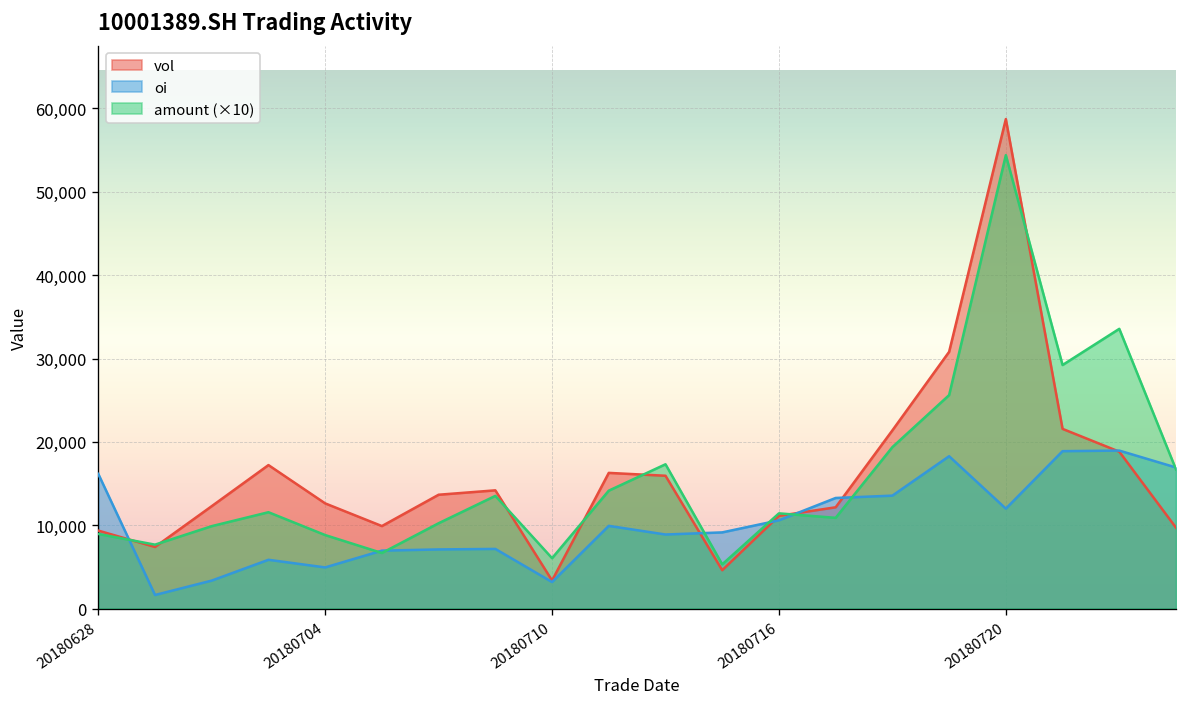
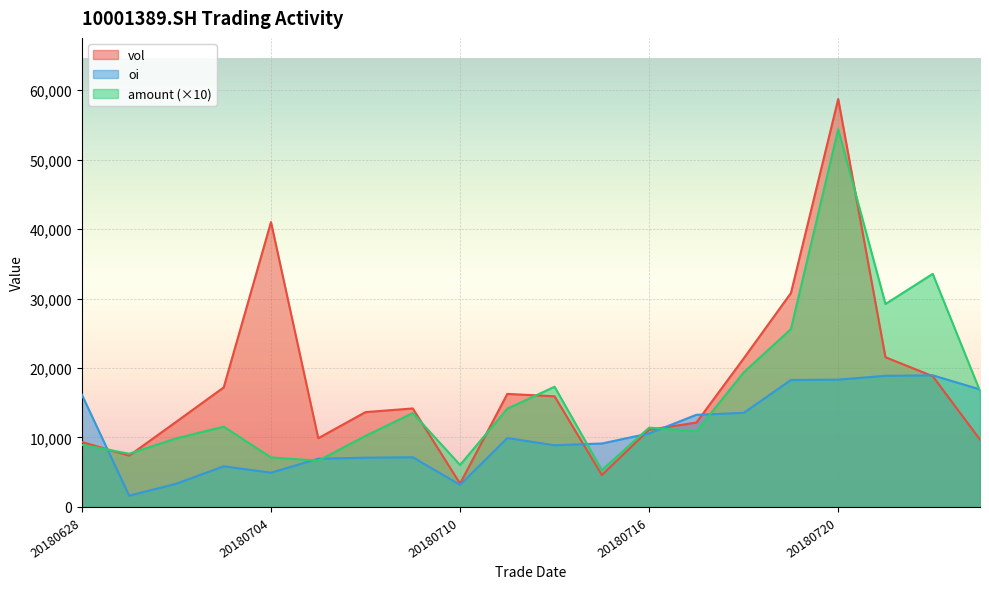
vol, 20180704: 13,000 -> 41,000
amount (×10), 20180704: 9,000 -> 7,000
oi, 20180720: 12,000 -> 18,000
